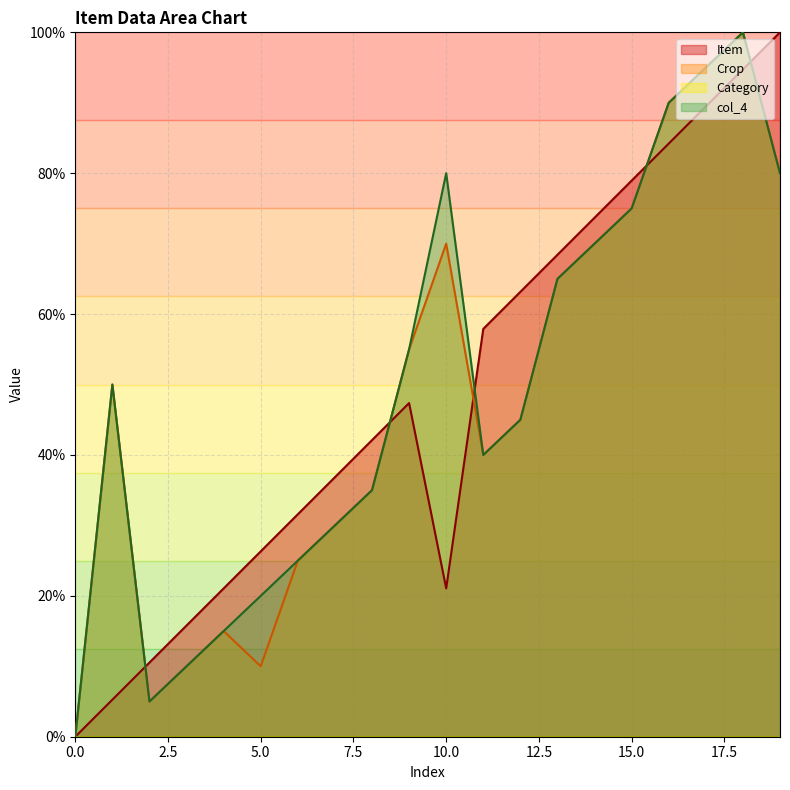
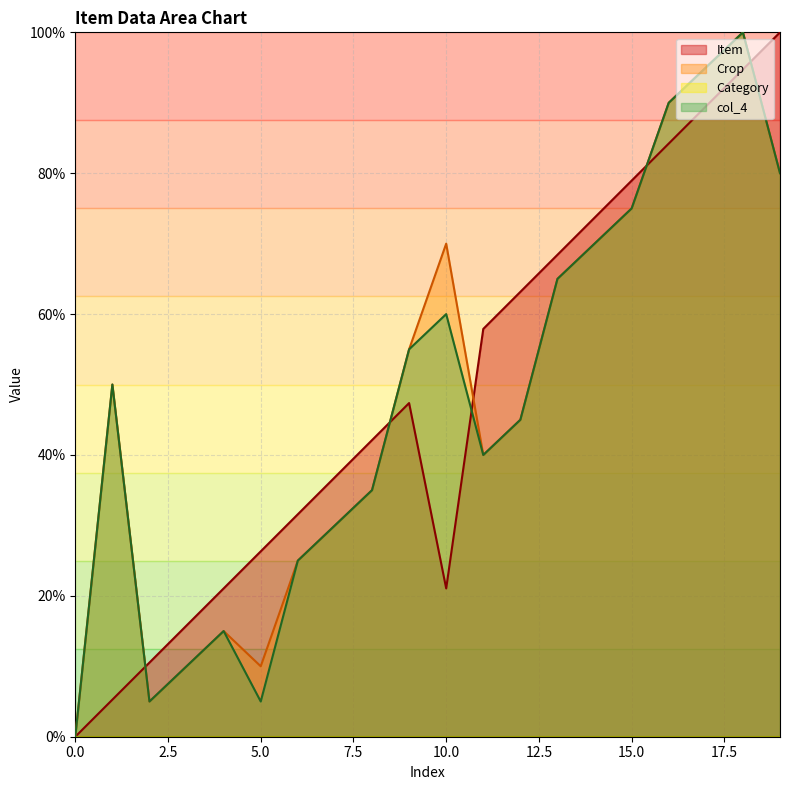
col_4, 5.0: 20% -> 5%
col_4, 10.0: 80% -> 60%
